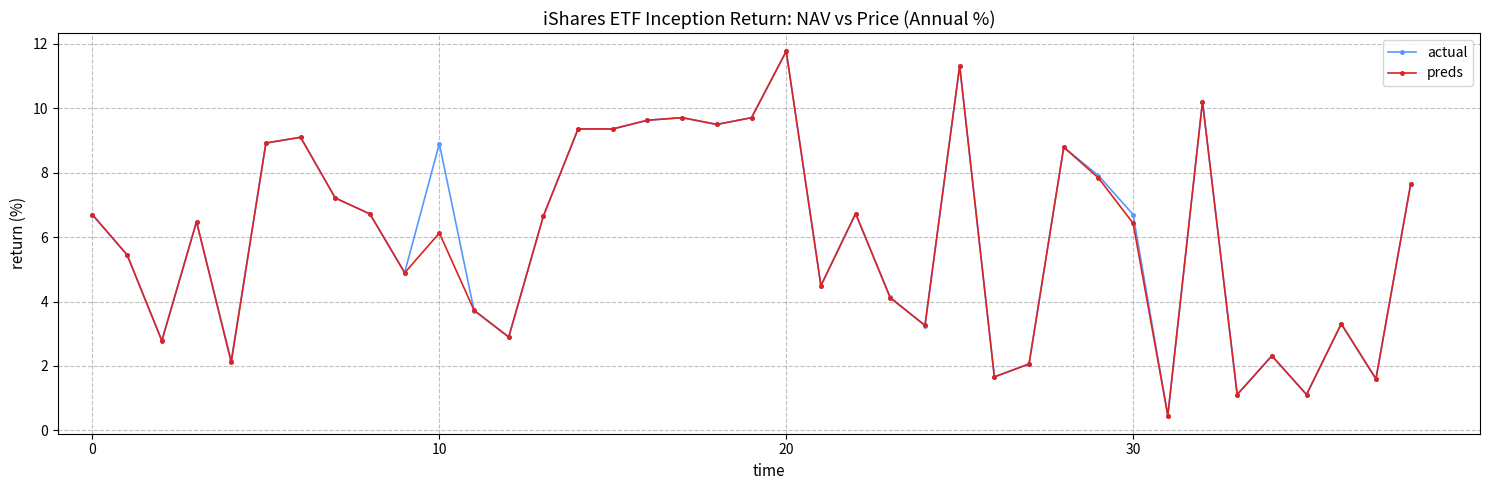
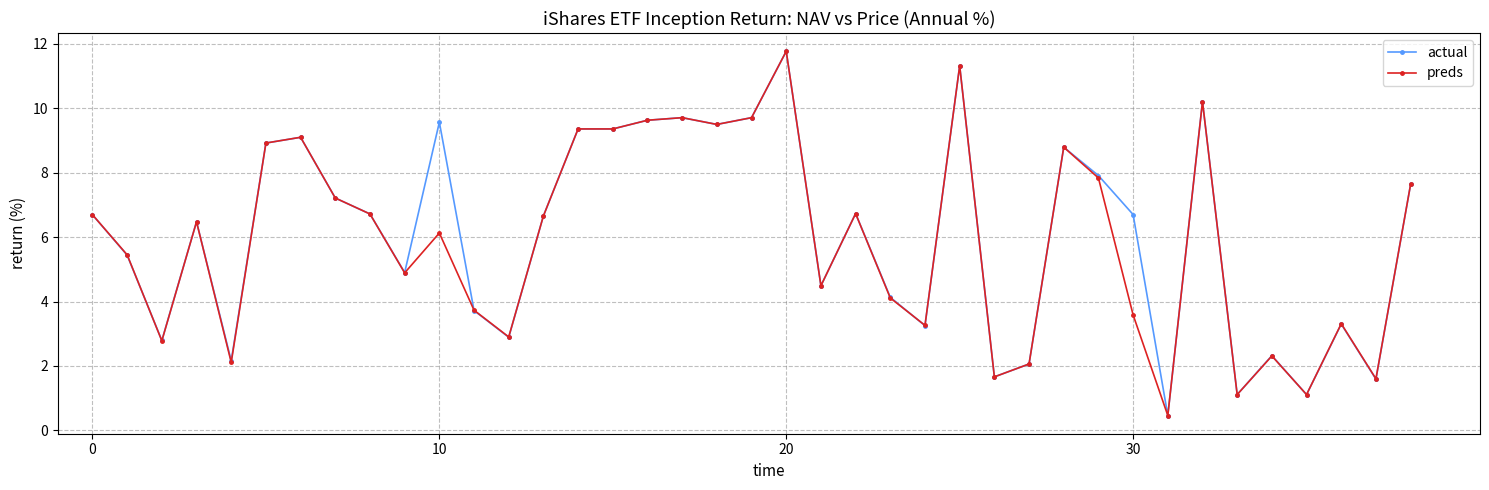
actual, 10: 8.9 -> 9.6
preds, 30: 6.4 -> 3.6
